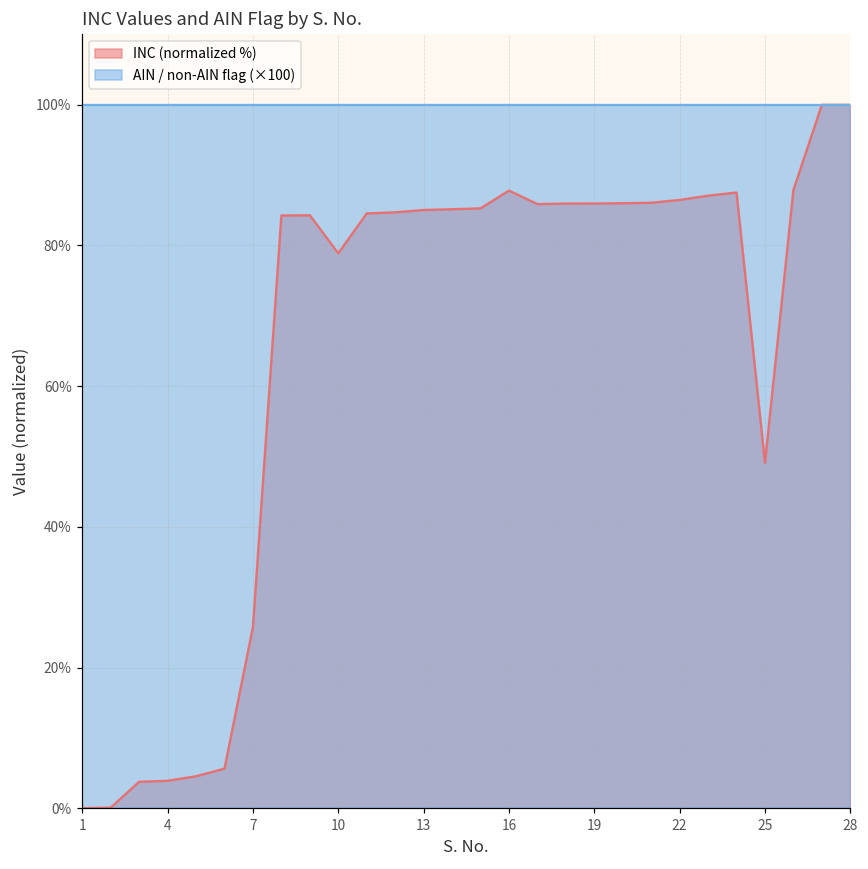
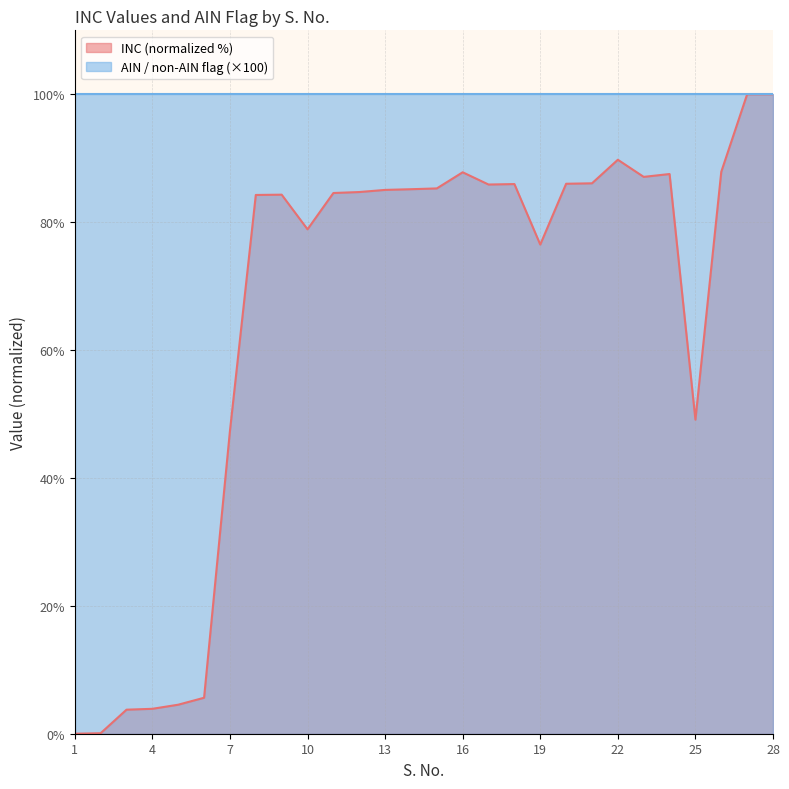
INC (normalized %), 7: 26% -> 47%
INC (normalized %), 19: 86% -> 76%
INC (normalized %), 22: 86% -> 90%
